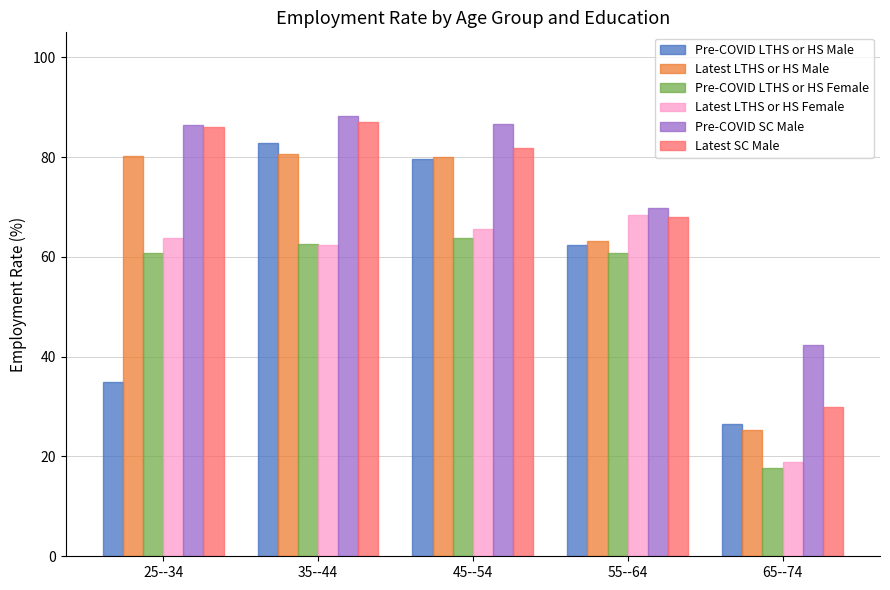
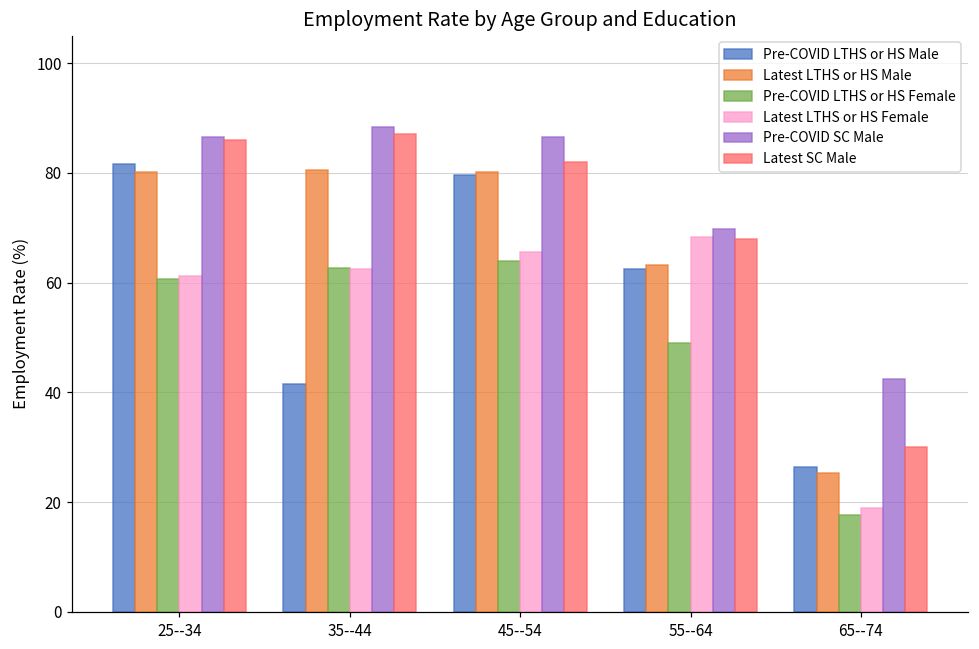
Pre-COVID LTHS or HS Male, 25--34: 35 -> 82
Latest LTHS or HS Female, 25--34: 64 -> 61
Pre-COVID LTHS or HS Male, 35--44: 83 -> 42
Pre-COVID LTHS or HS Female, 55--64: 61 -> 49
